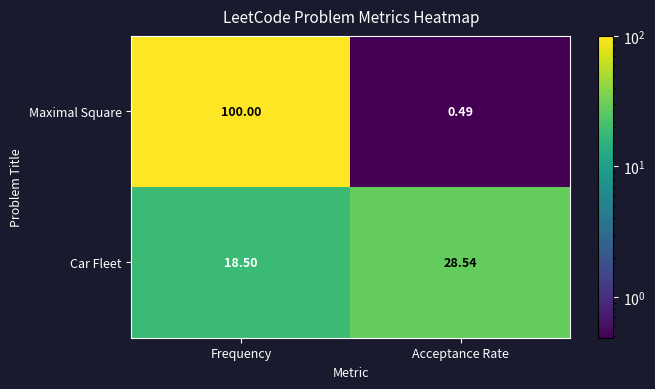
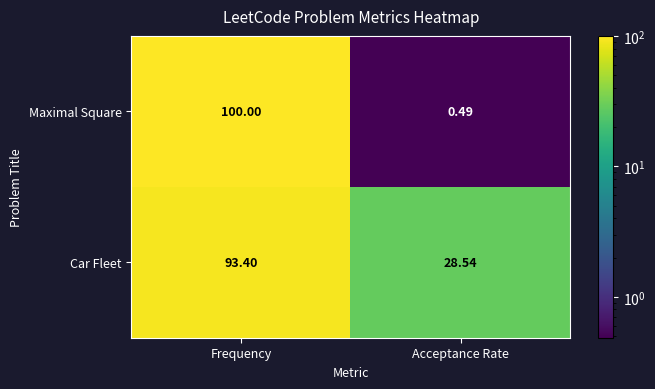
Car Fleet, Frequency: 18.50 -> 93.40
